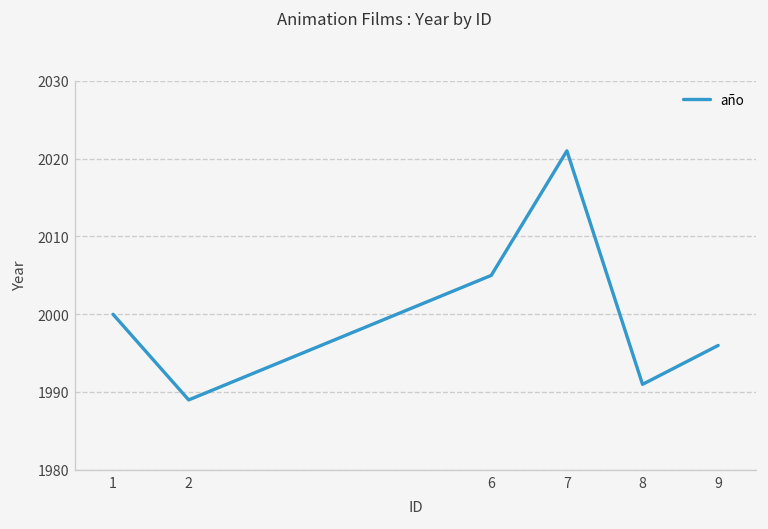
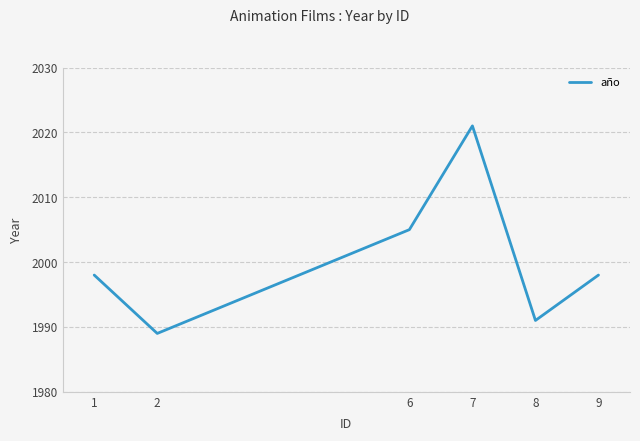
1: 2000 -> 1998
9: 1996 -> 1998
